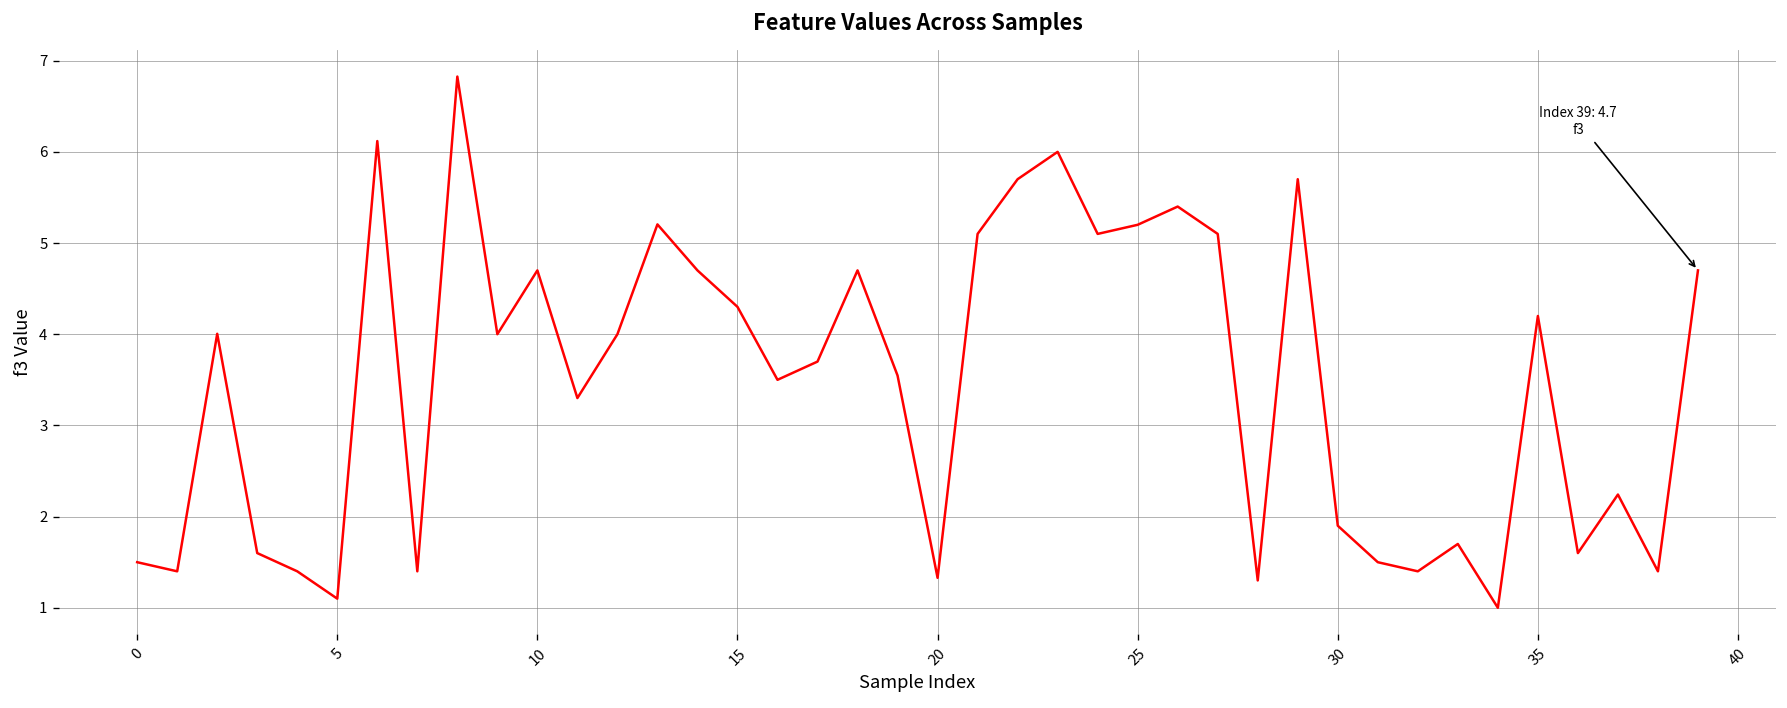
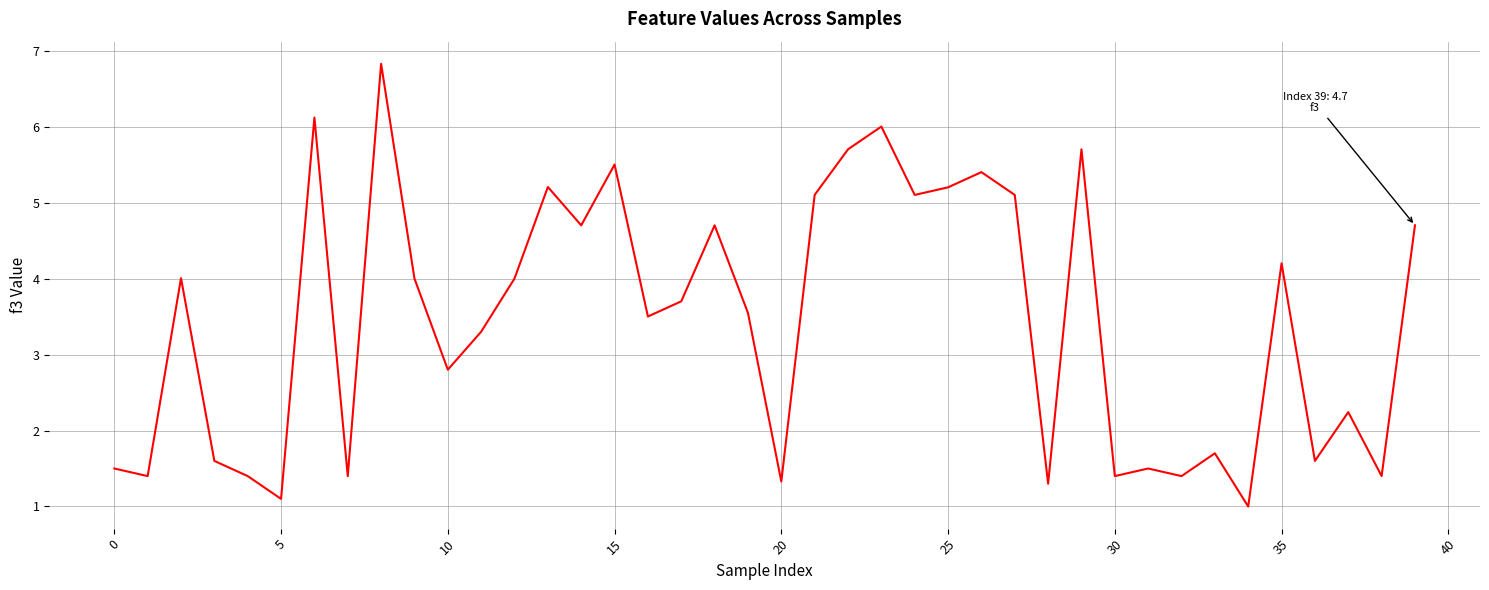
10: 4.7 -> 2.8
15: 4.3 -> 5.5
30: 1.9 -> 1.4
